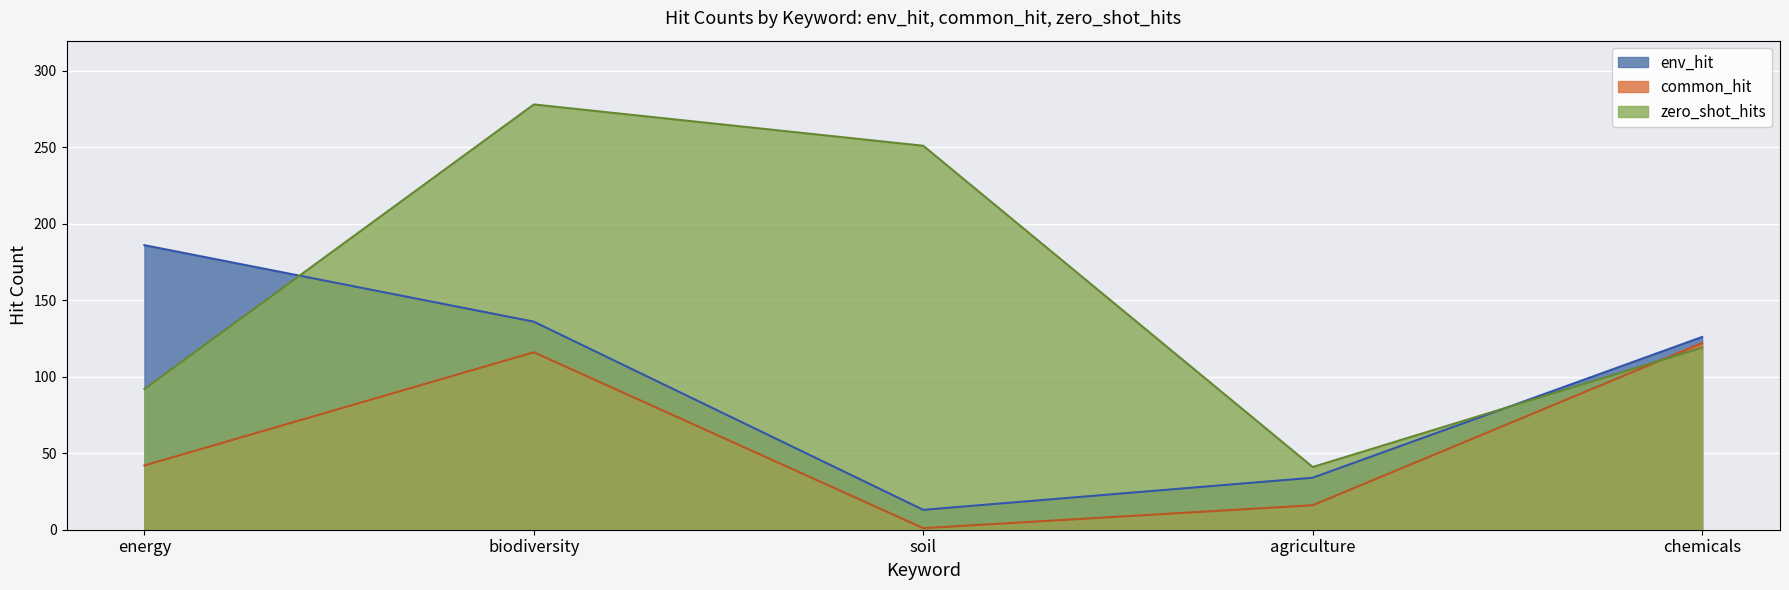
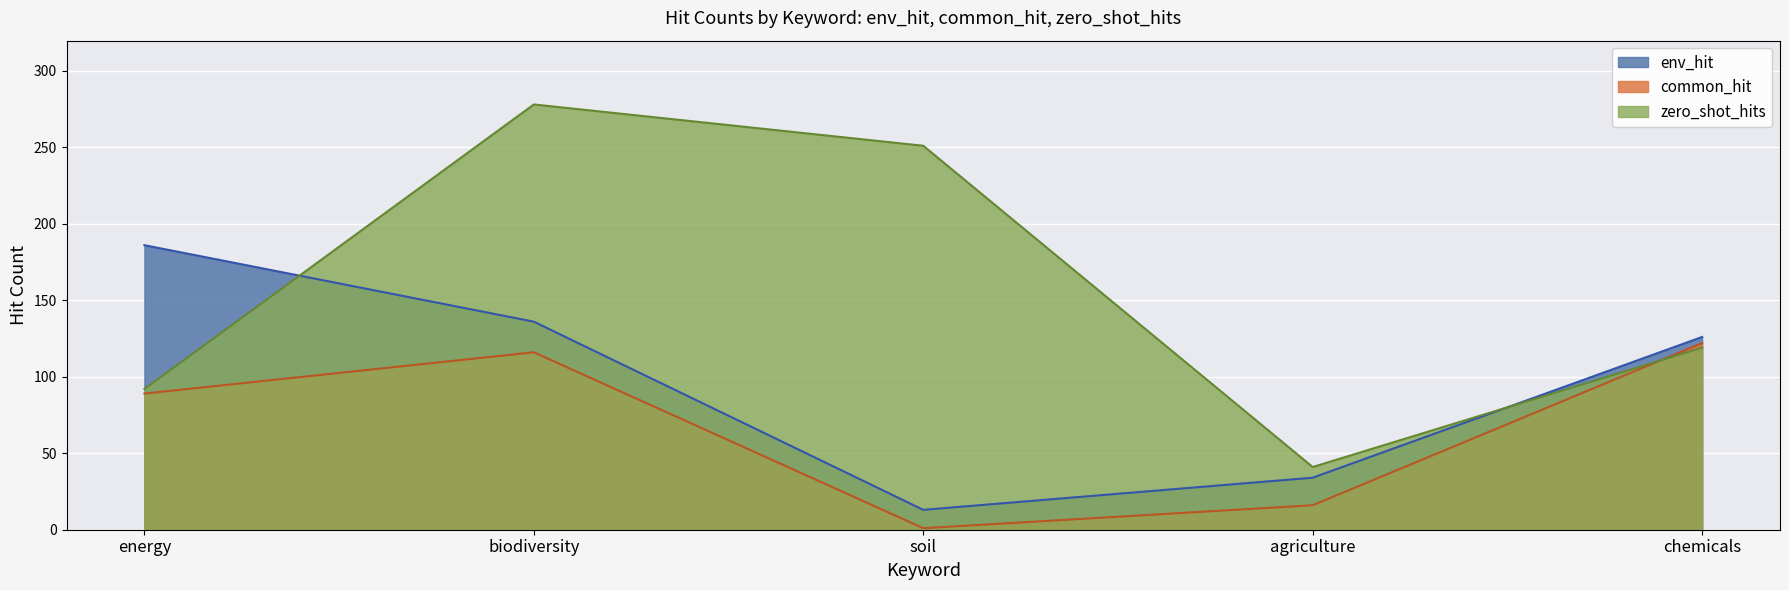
common_hit, energy: 42 -> 89
